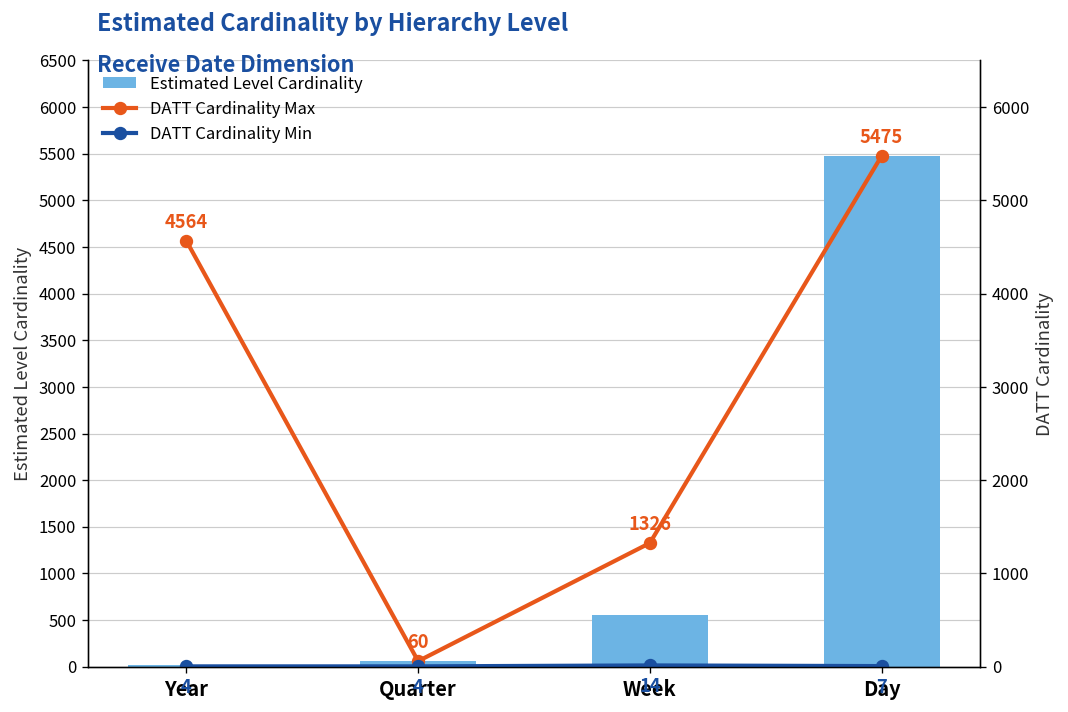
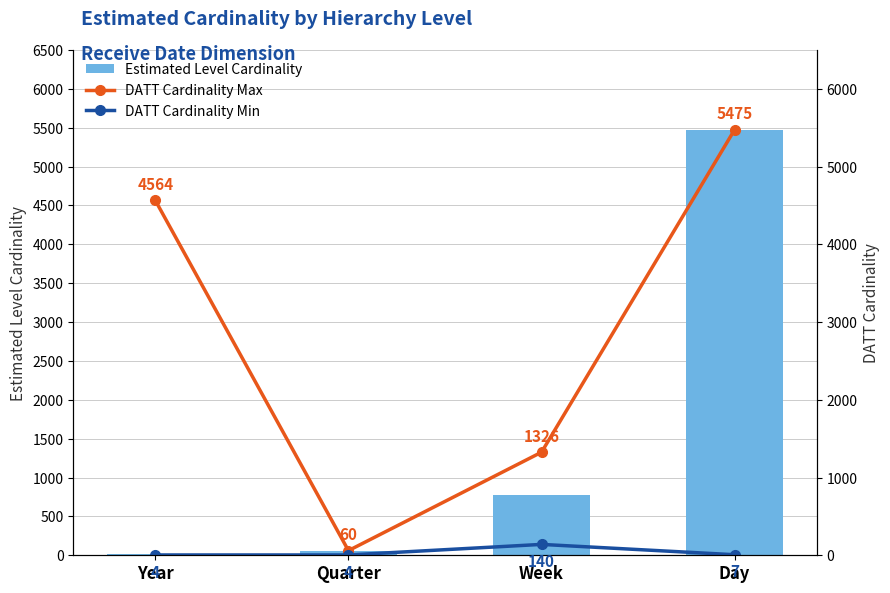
Estimated Level Cardinality, Week: 600 -> 800
DATT Cardinality Min, Week: 14 -> 140
